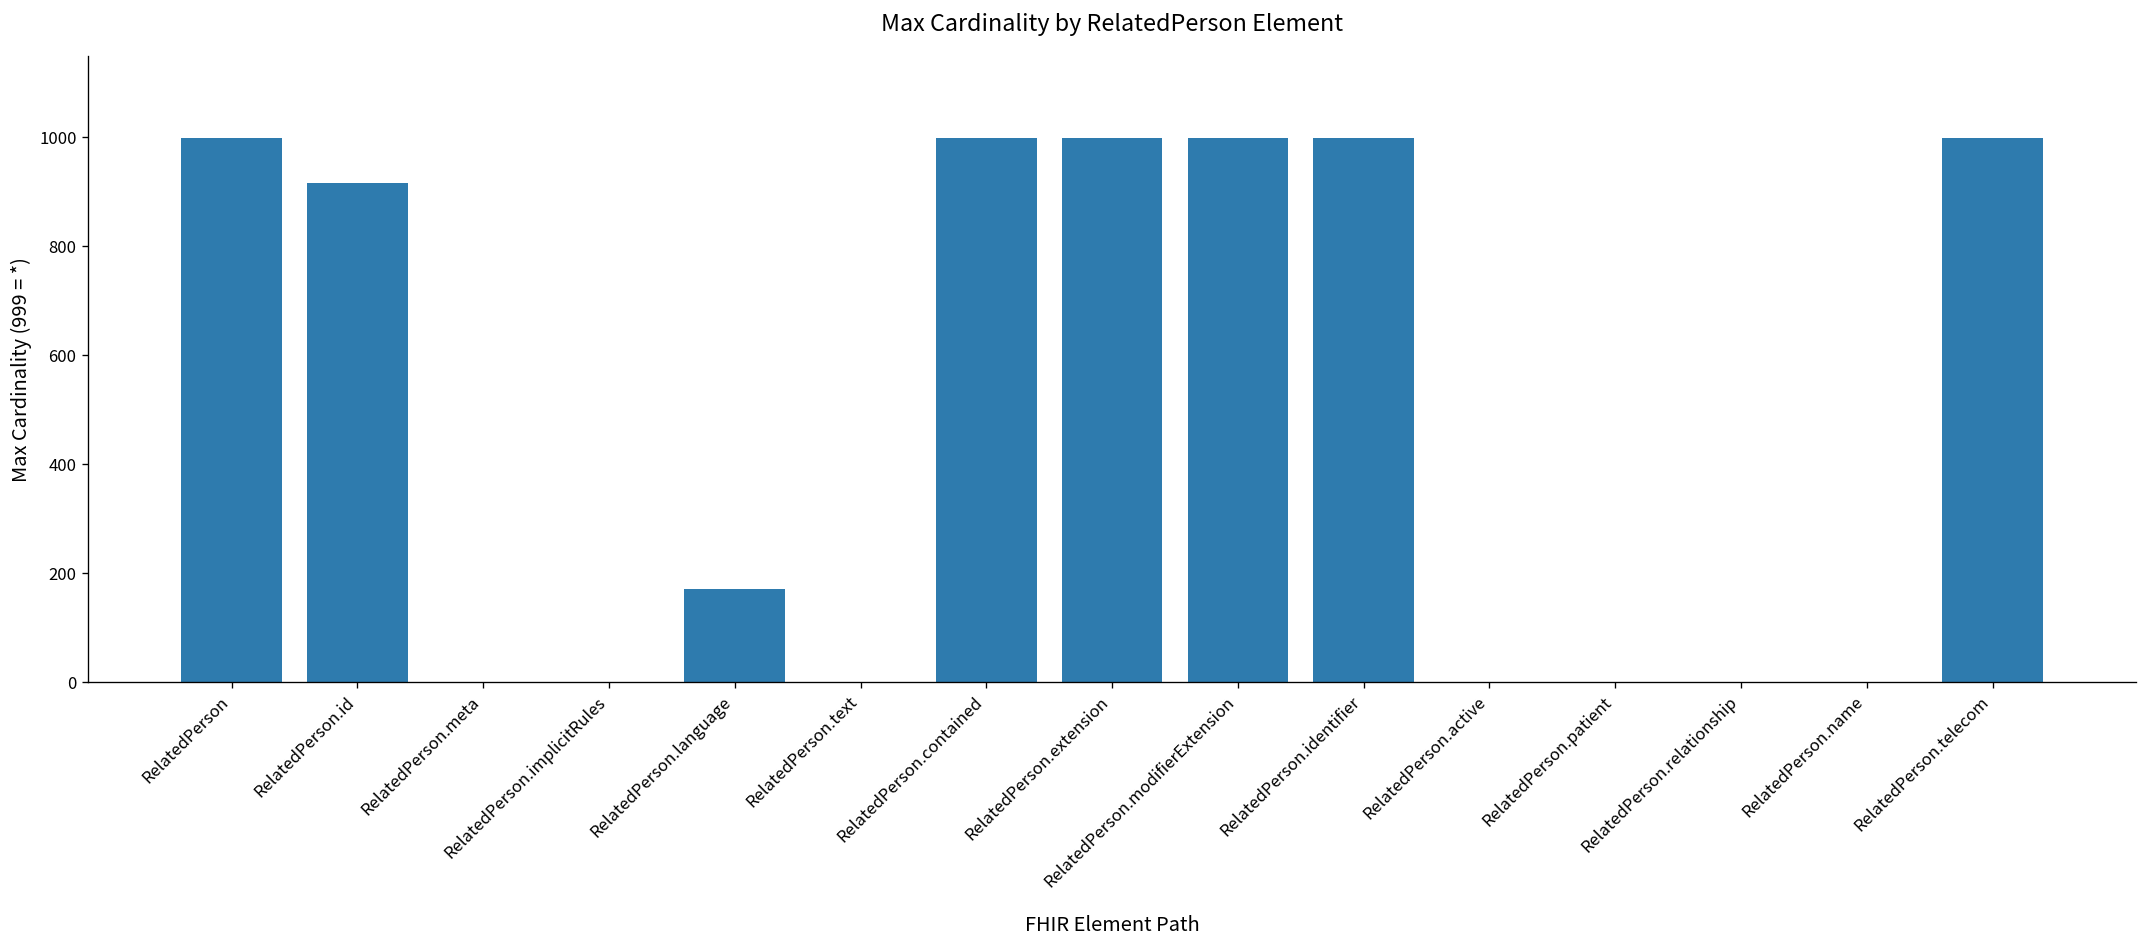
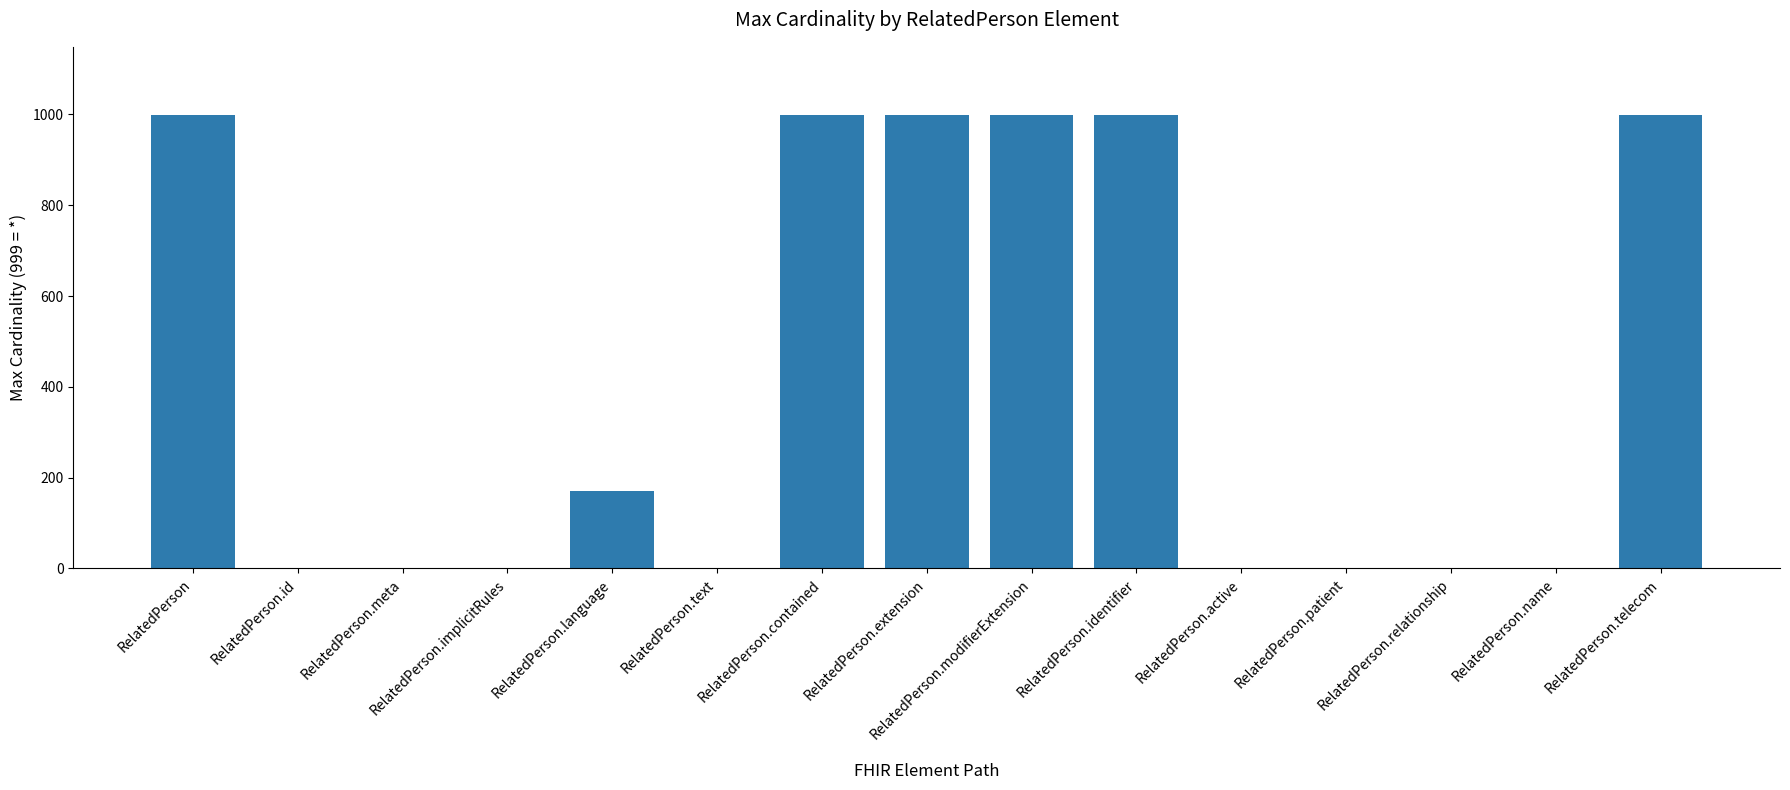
RelatedPerson.id: 920 -> 0
